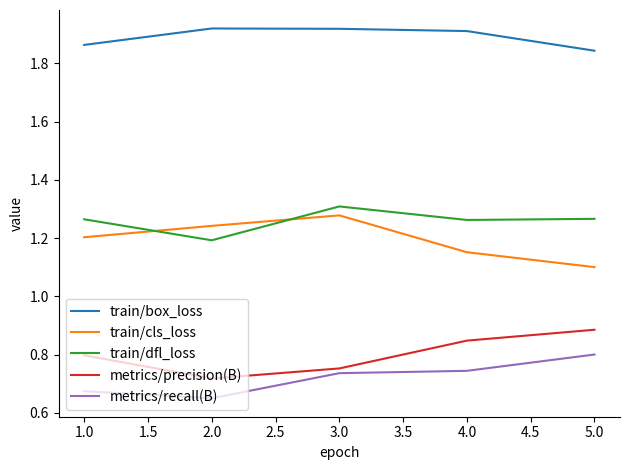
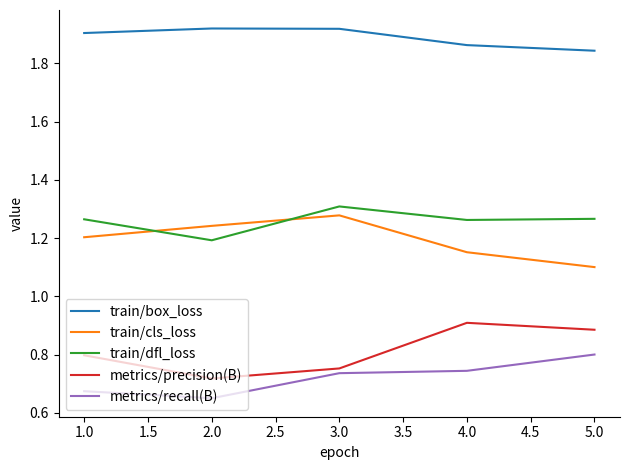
train/box_loss, 1.0: 1.86 -> 1.90
train/box_loss, 4.0: 1.91 -> 1.86
metrics/precision(B), 4.0: 0.85 -> 0.91
